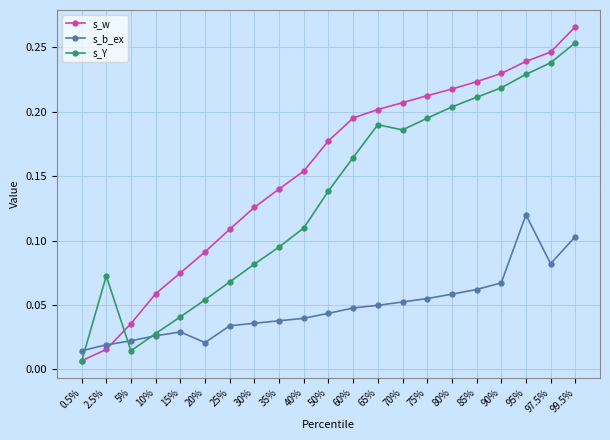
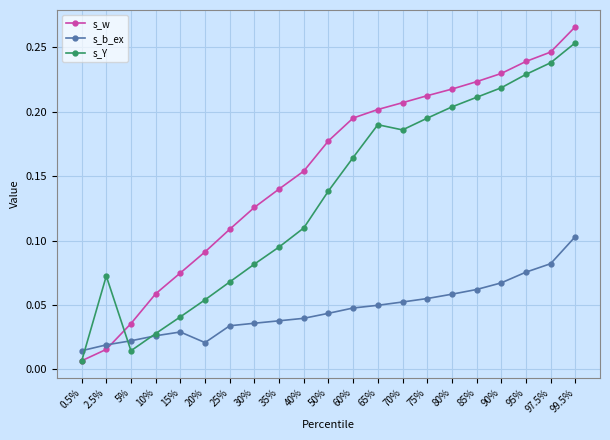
s_b_ex, 95%: 0.120 -> 0.076
